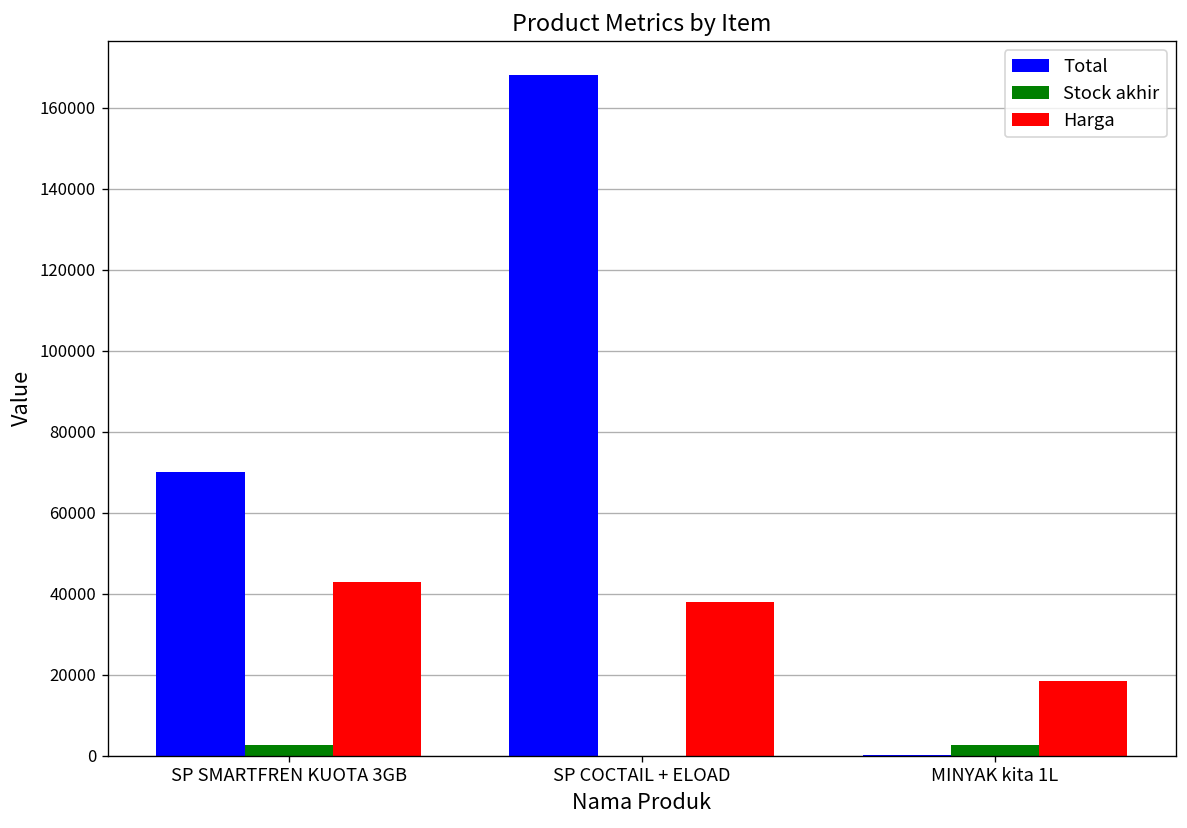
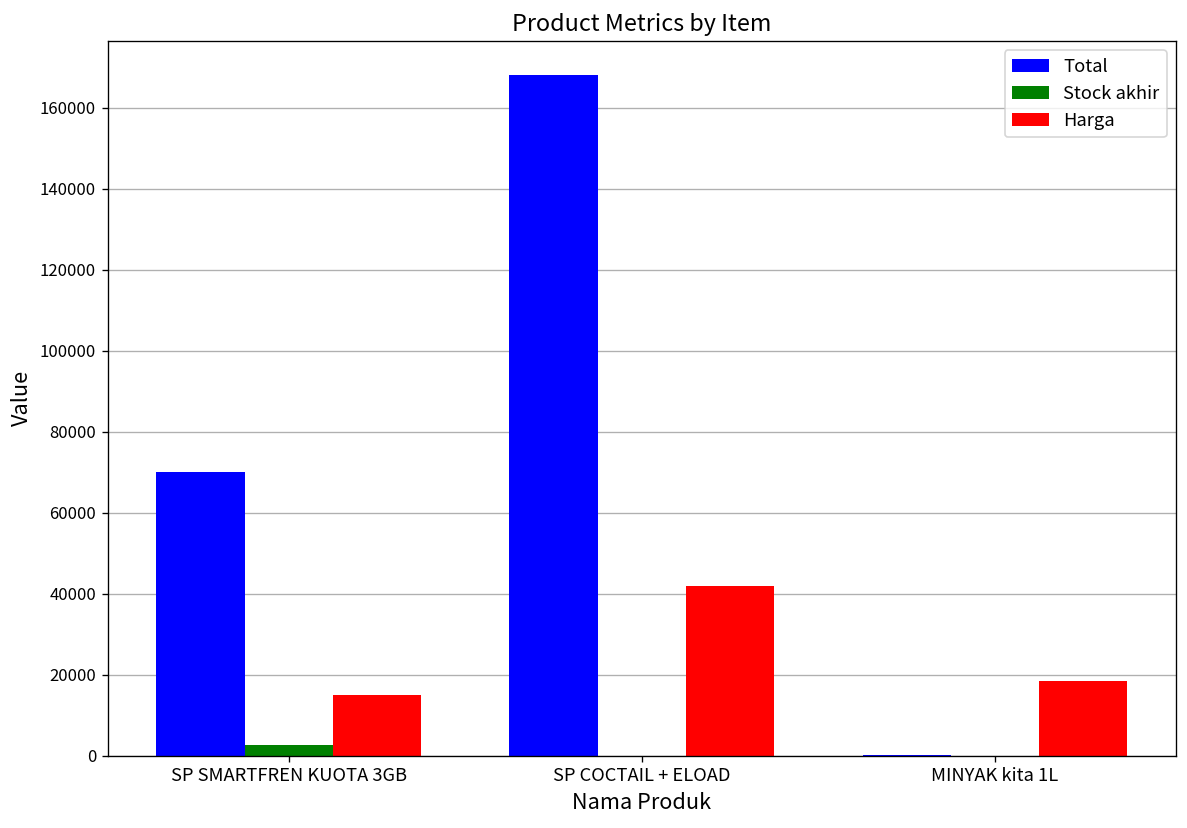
Harga, SP SMARTFREN KUOTA 3GB: 43000 -> 15000
Harga, SP COCTAIL + ELOAD: 38000 -> 42000
Stock akhir, MINYAK kita 1L: 3000 -> 0
